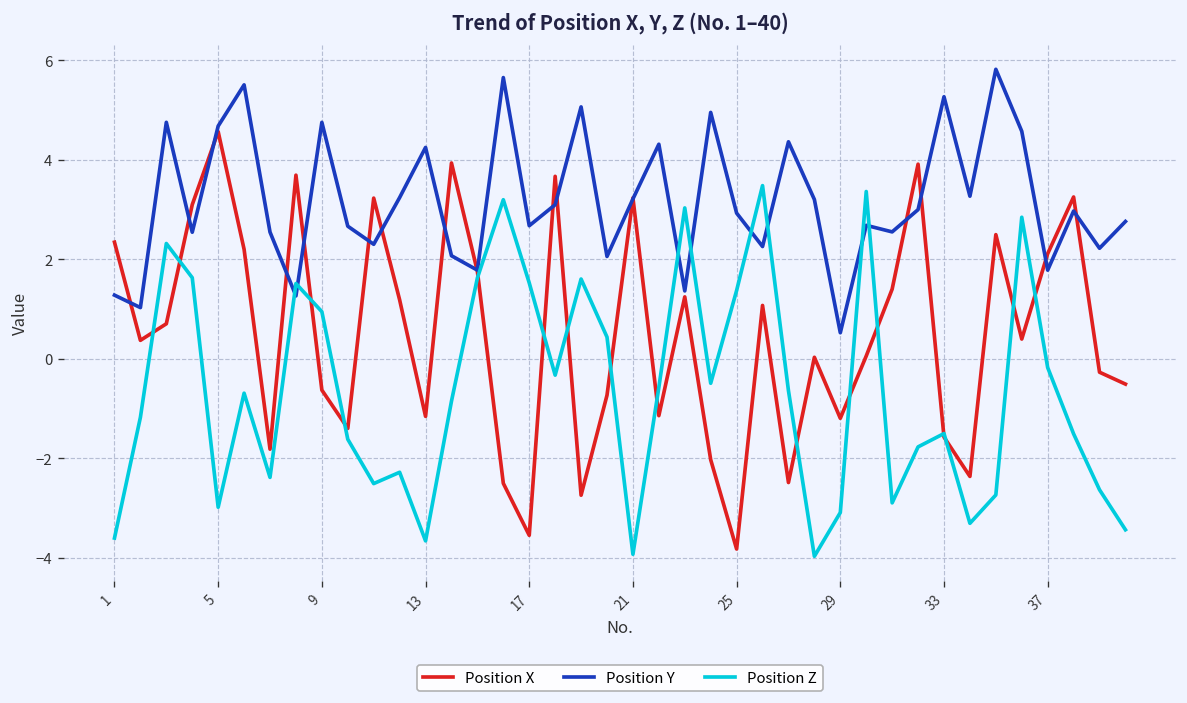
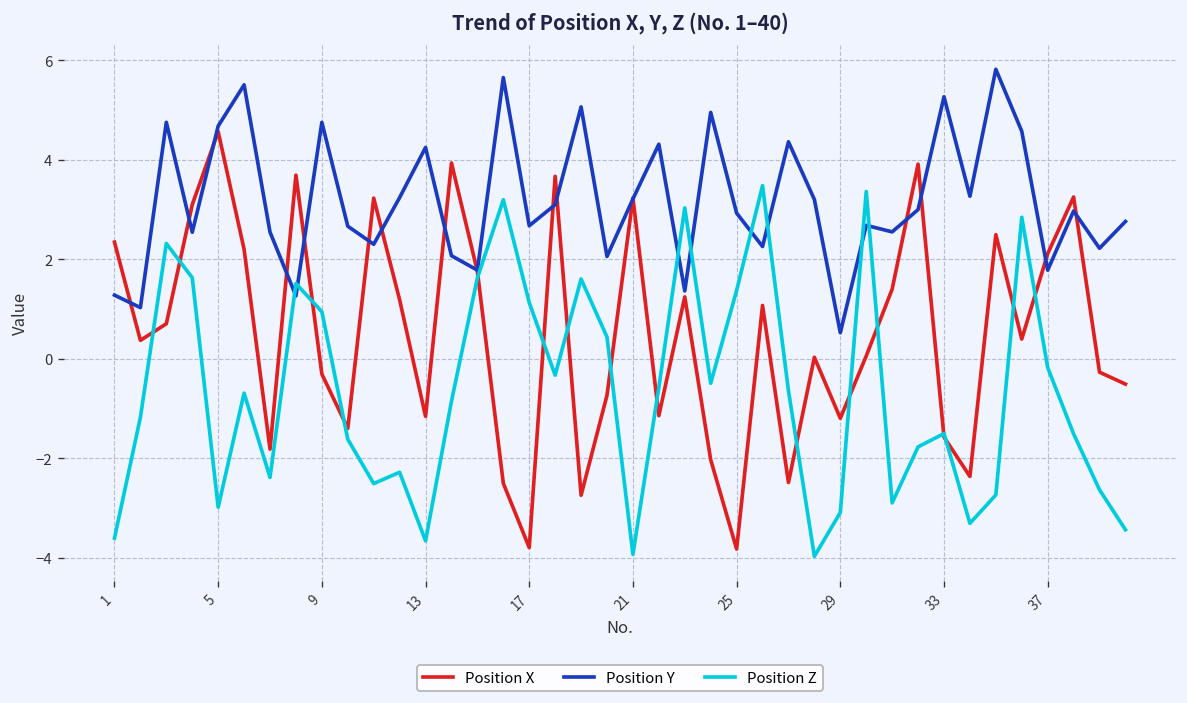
Position X, 9: -0.6 -> -0.3
Position X, 17: -3.6 -> -3.8
Position Z, 17: 1.5 -> 1.1
